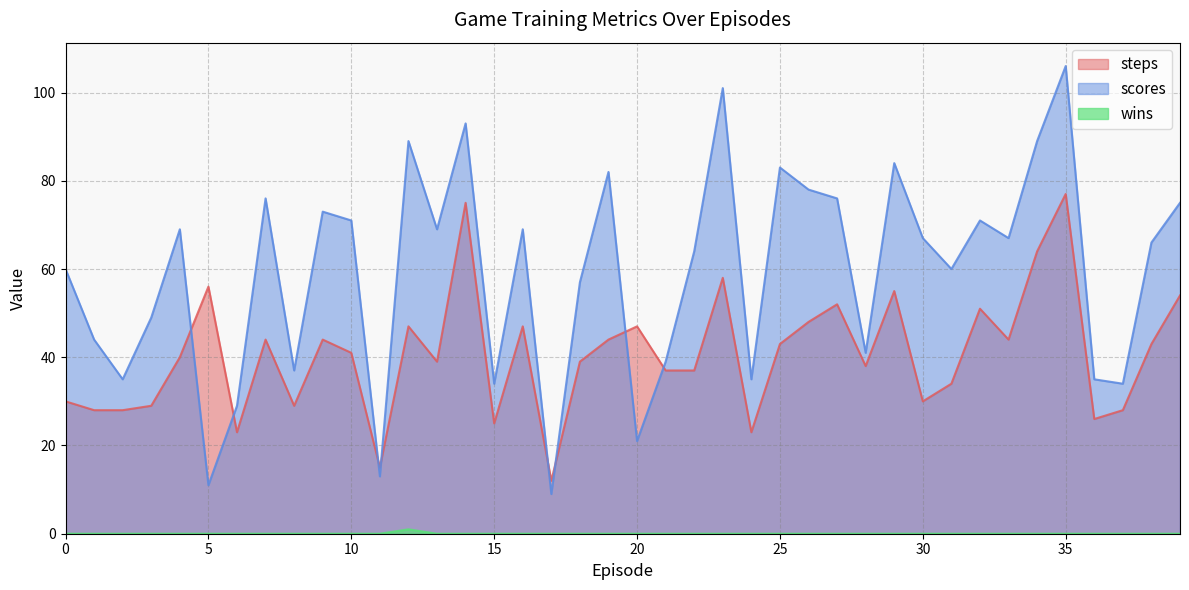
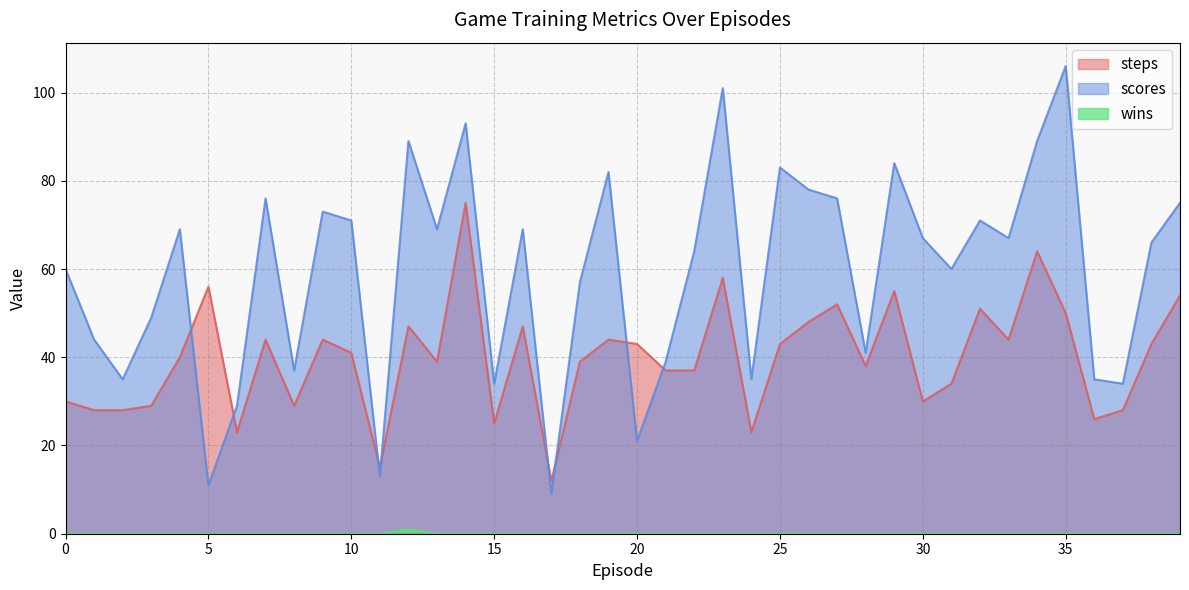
steps, 20: 47 -> 43
steps, 35: 77 -> 50
